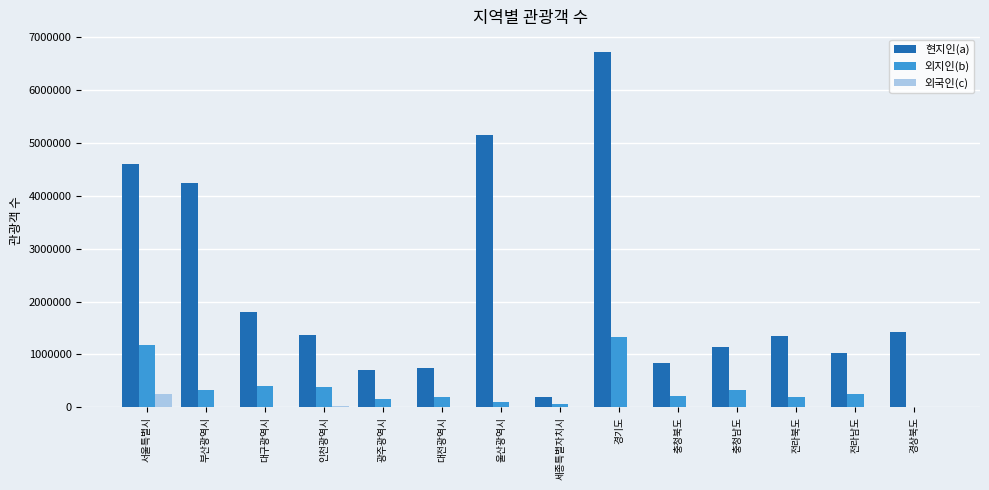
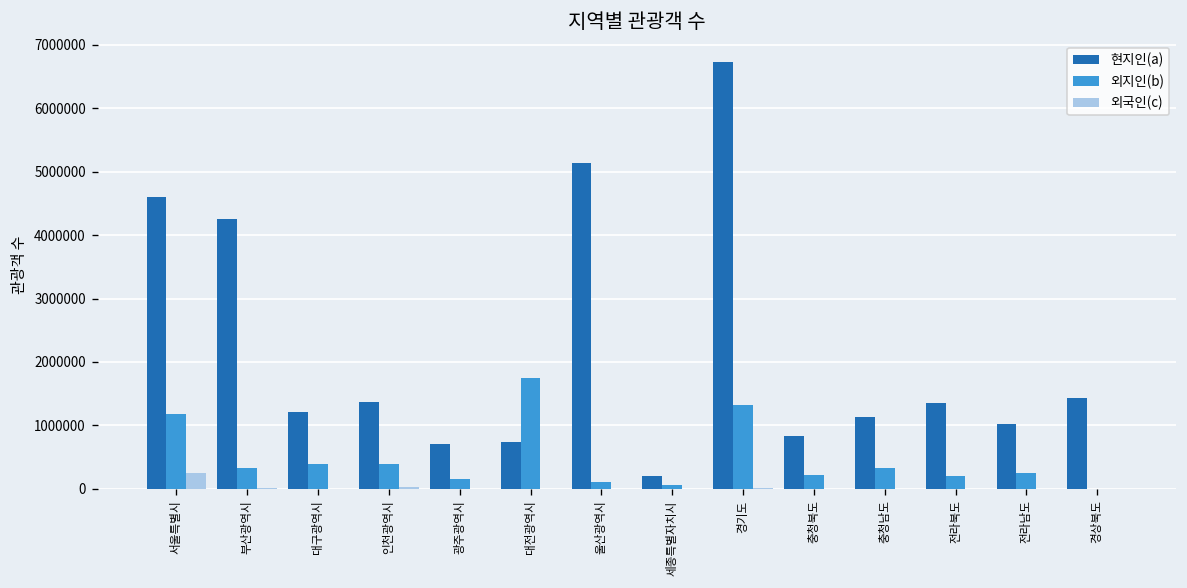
현지인(a), 대구광역시: 1800000 -> 1200000
외지인(b), 대전광역시: 200000 -> 1700000
